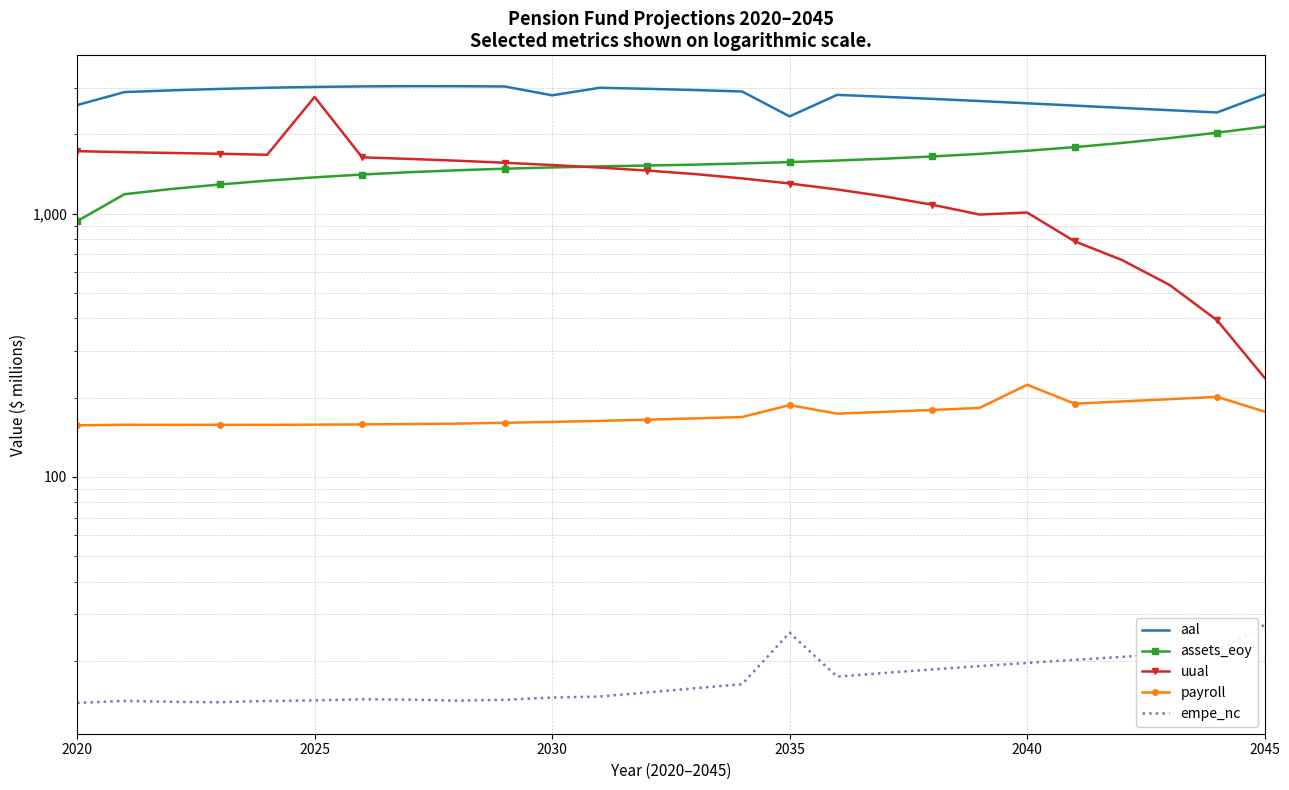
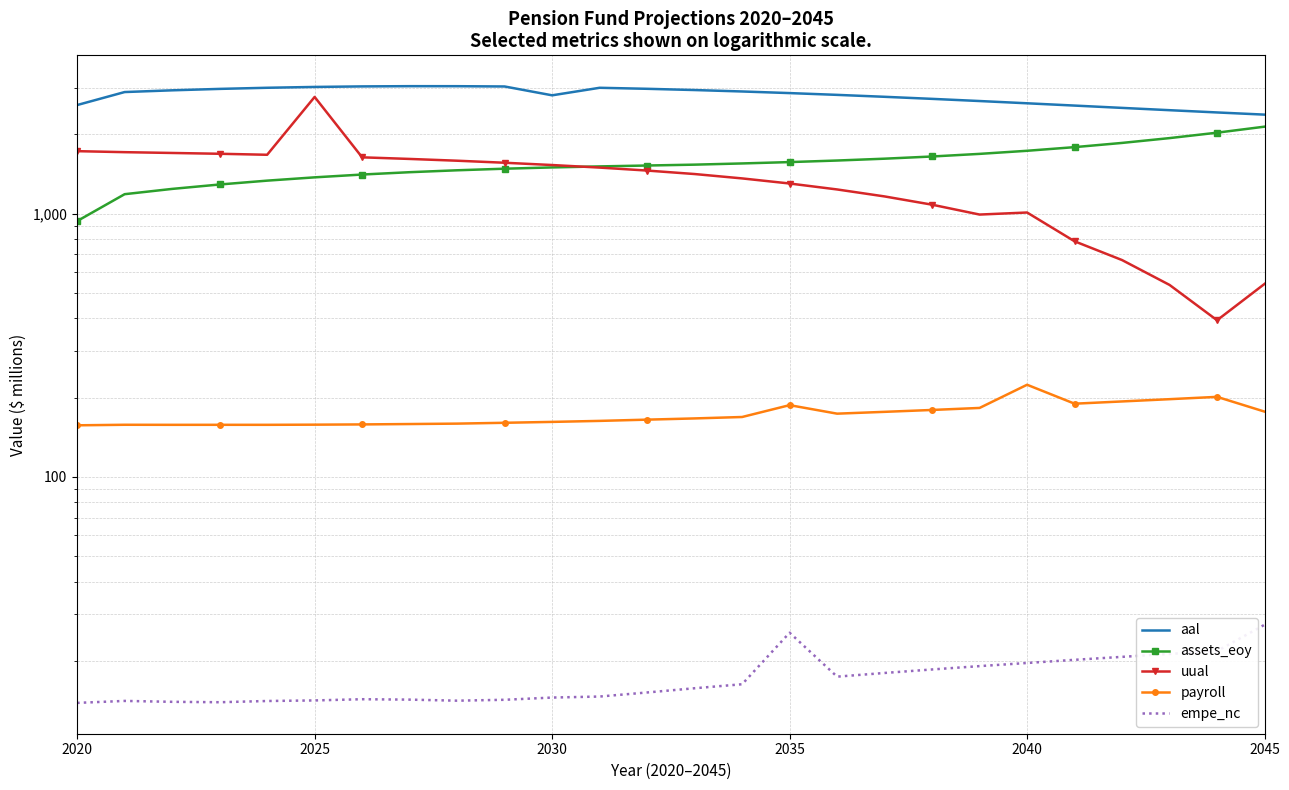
aal, 2035: 2,300 -> 2,900
aal, 2045: 2,800 -> 2,400
uual, 2045: 240 -> 540
